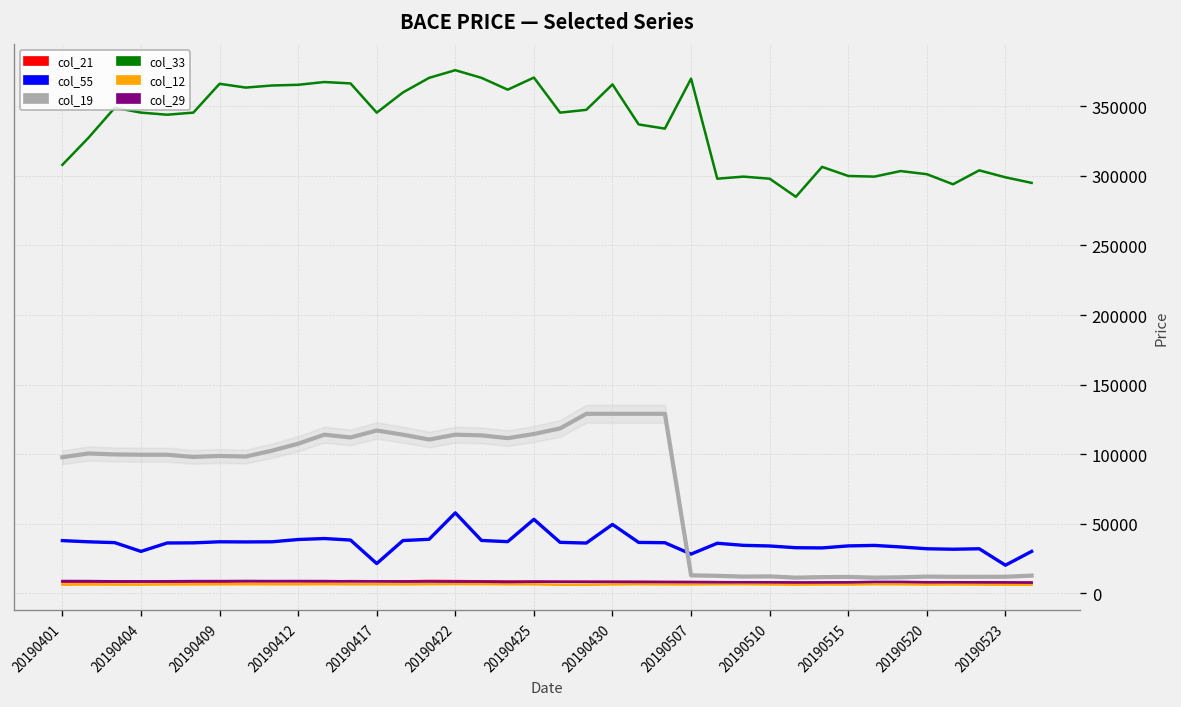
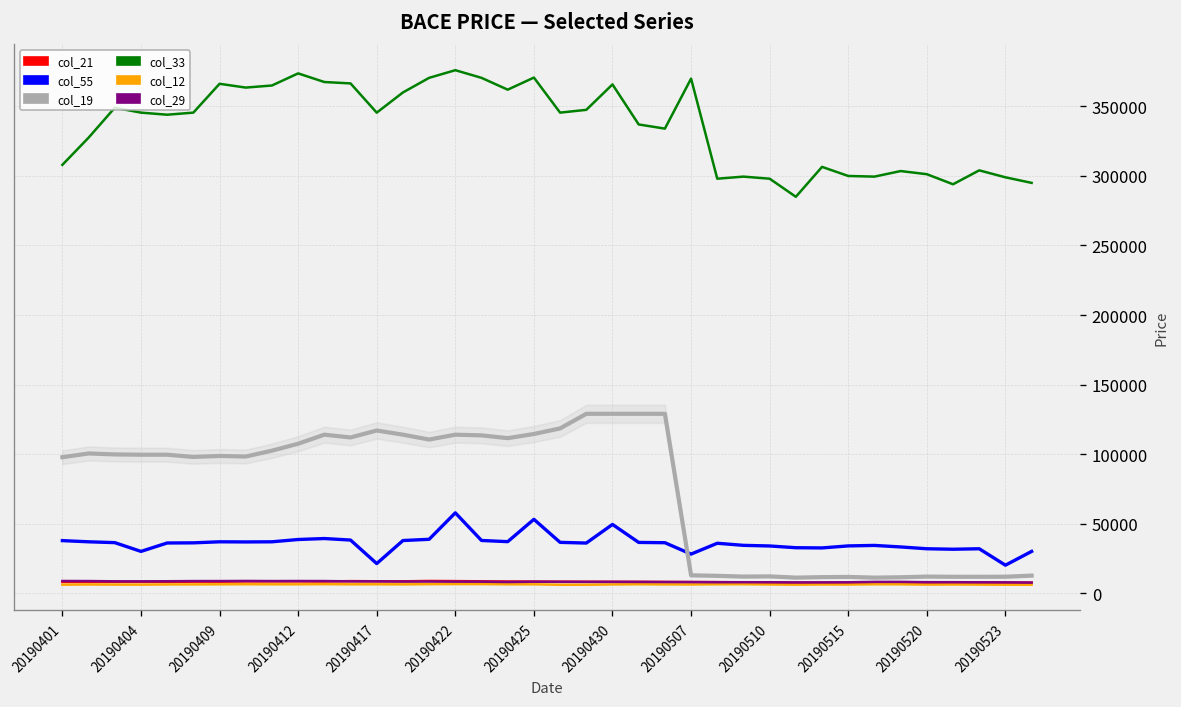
col_33, 20190412: 366000 -> 374000
